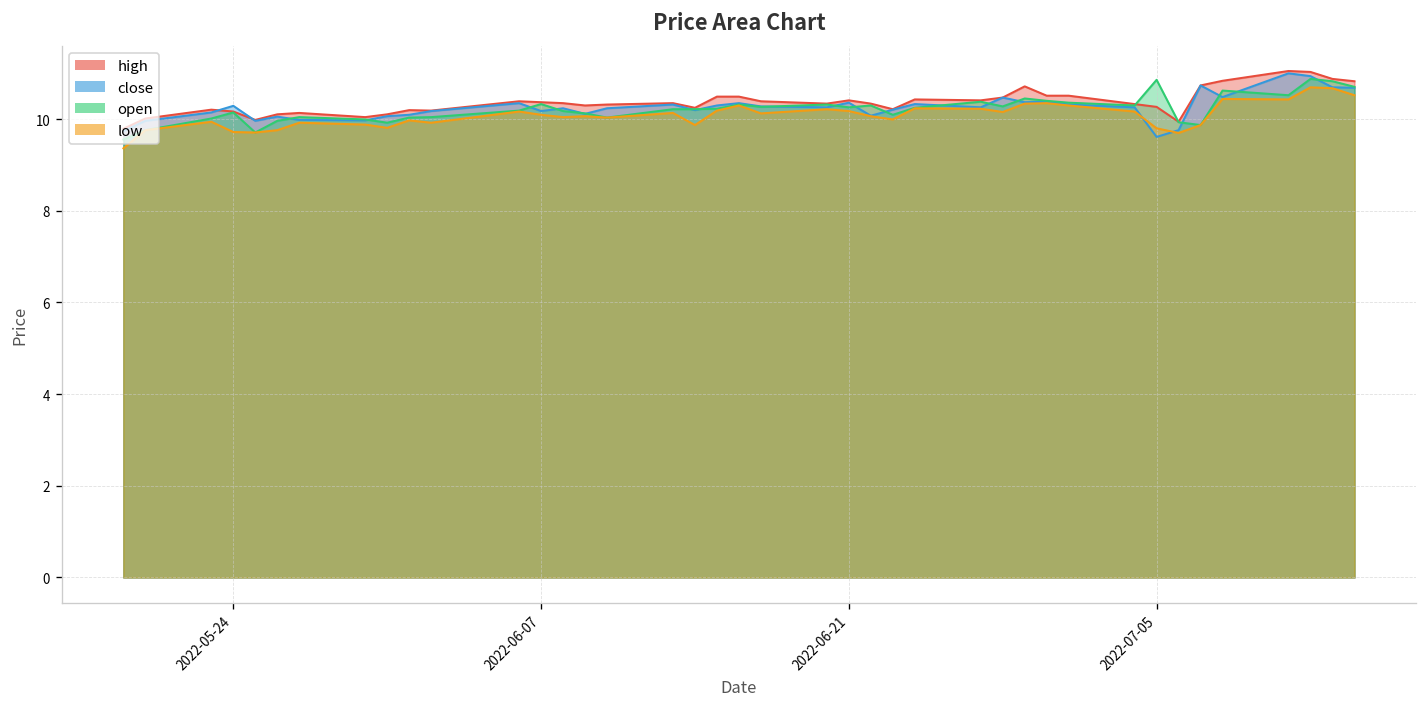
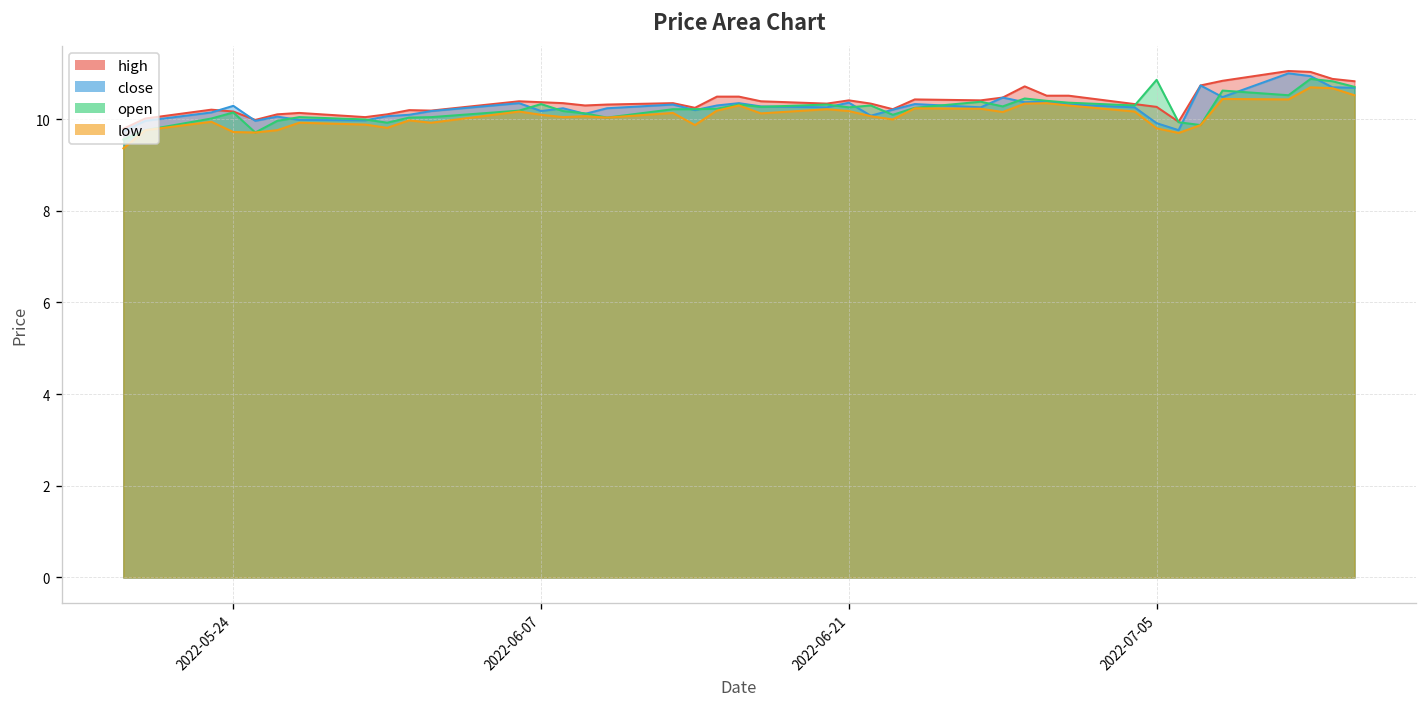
close, 2022-07-05: 9.6 -> 9.9
